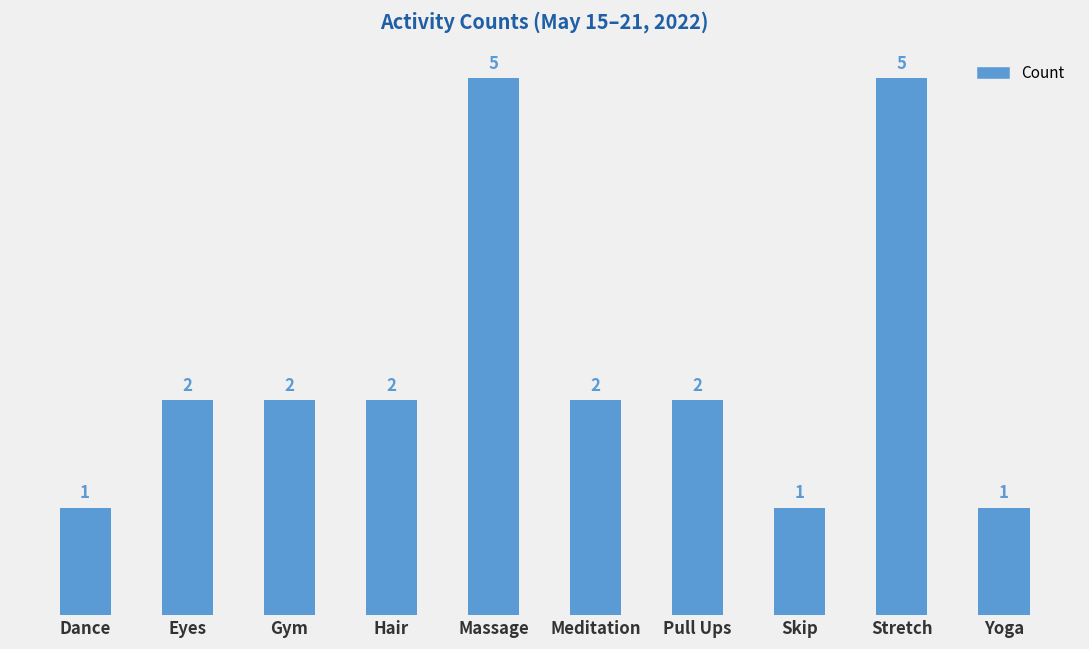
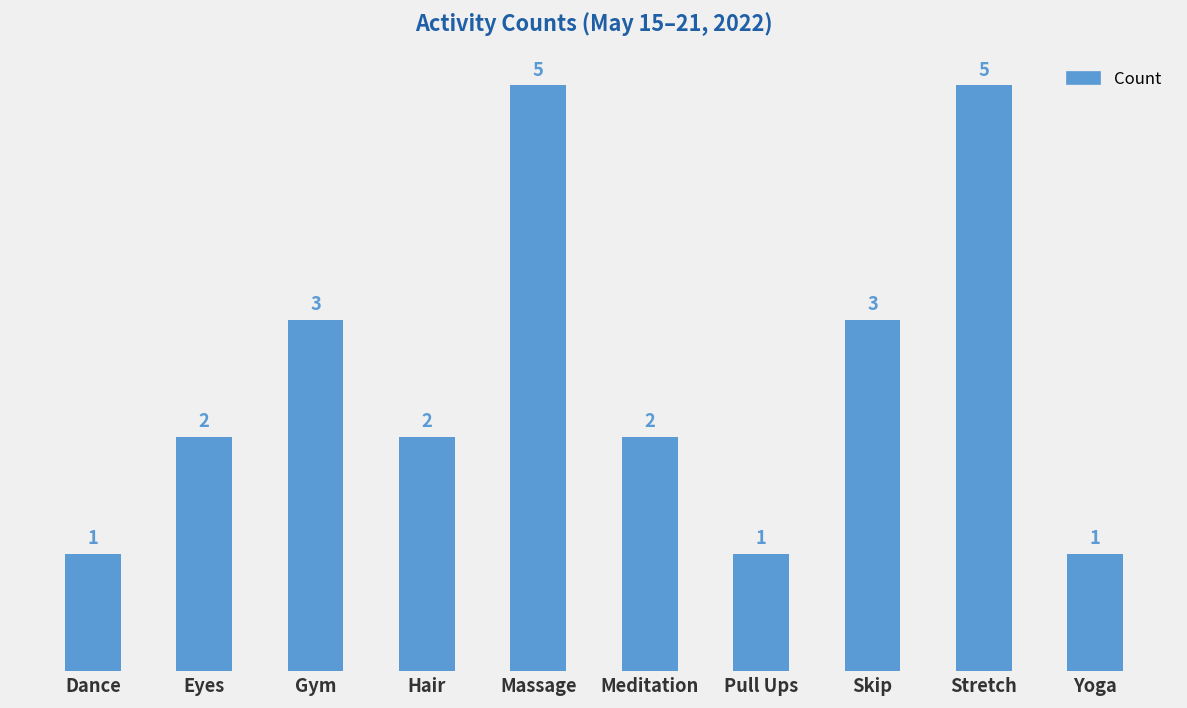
Gym: 2 -> 3
Pull Ups: 2 -> 1
Skip: 1 -> 3
